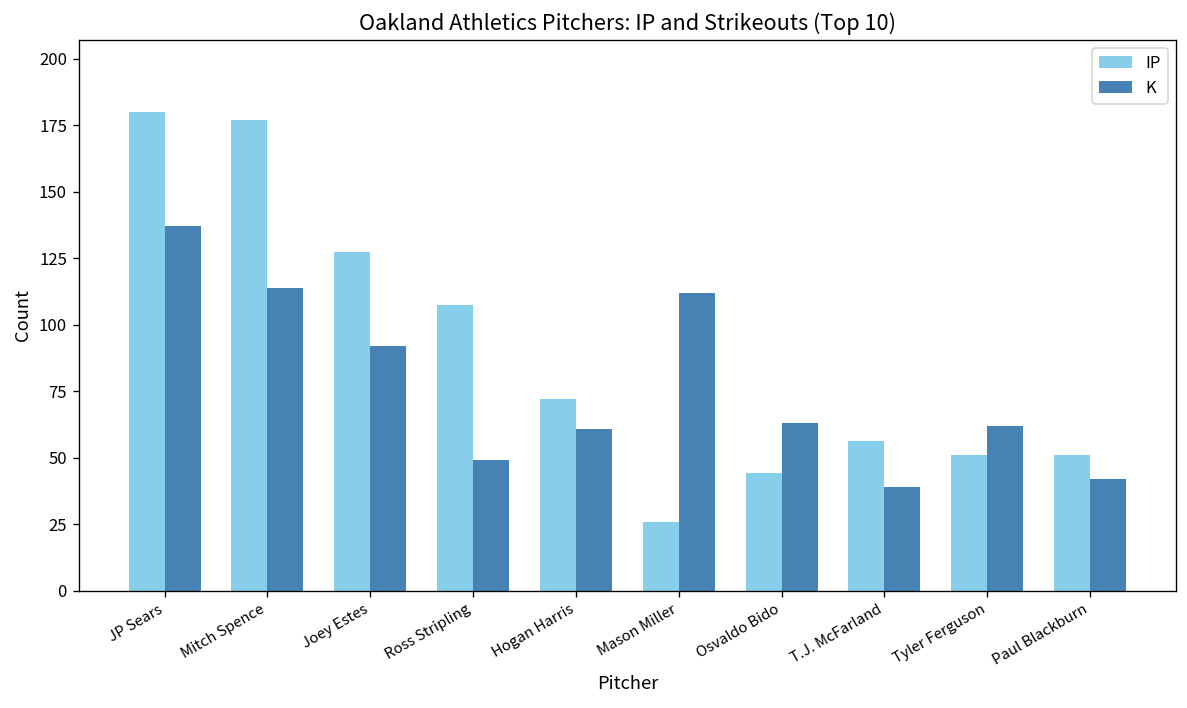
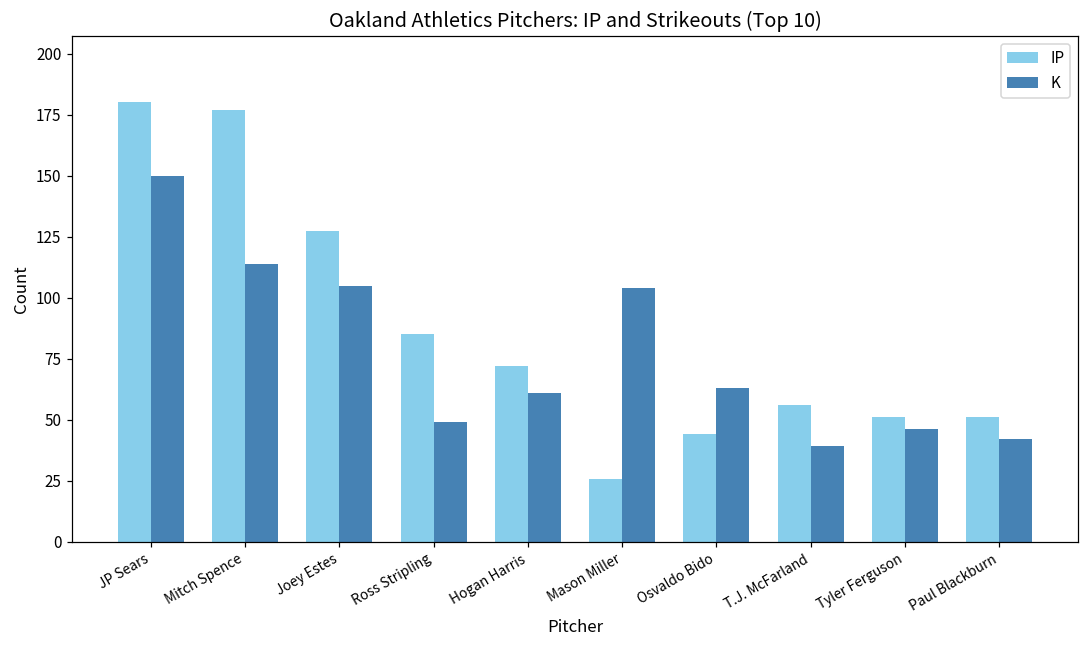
K, JP Sears: 137 -> 150
K, Joey Estes: 92 -> 105
IP, Ross Stripling: 108 -> 85
K, Mason Miller: 112 -> 104
K, Tyler Ferguson: 62 -> 46
